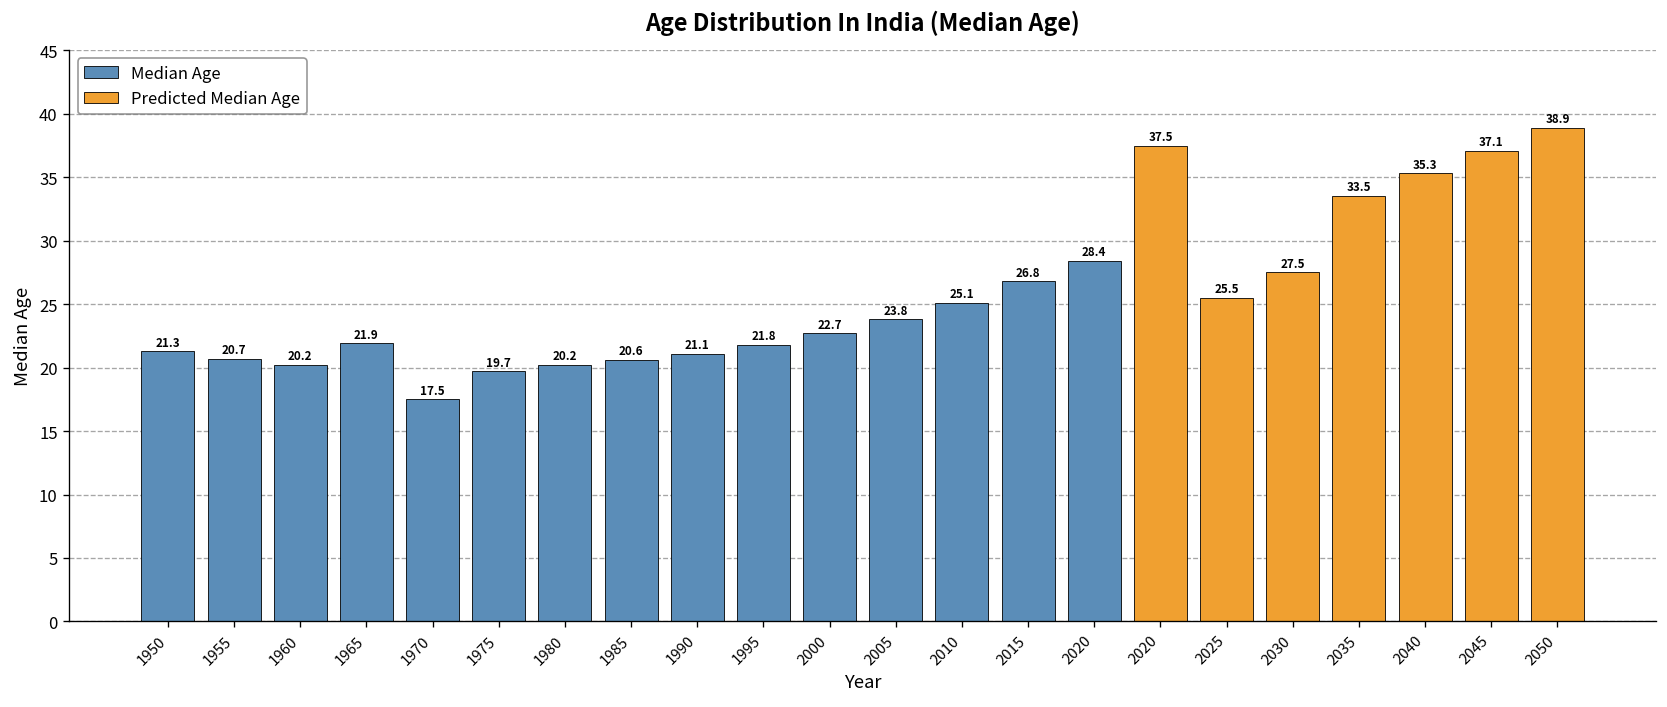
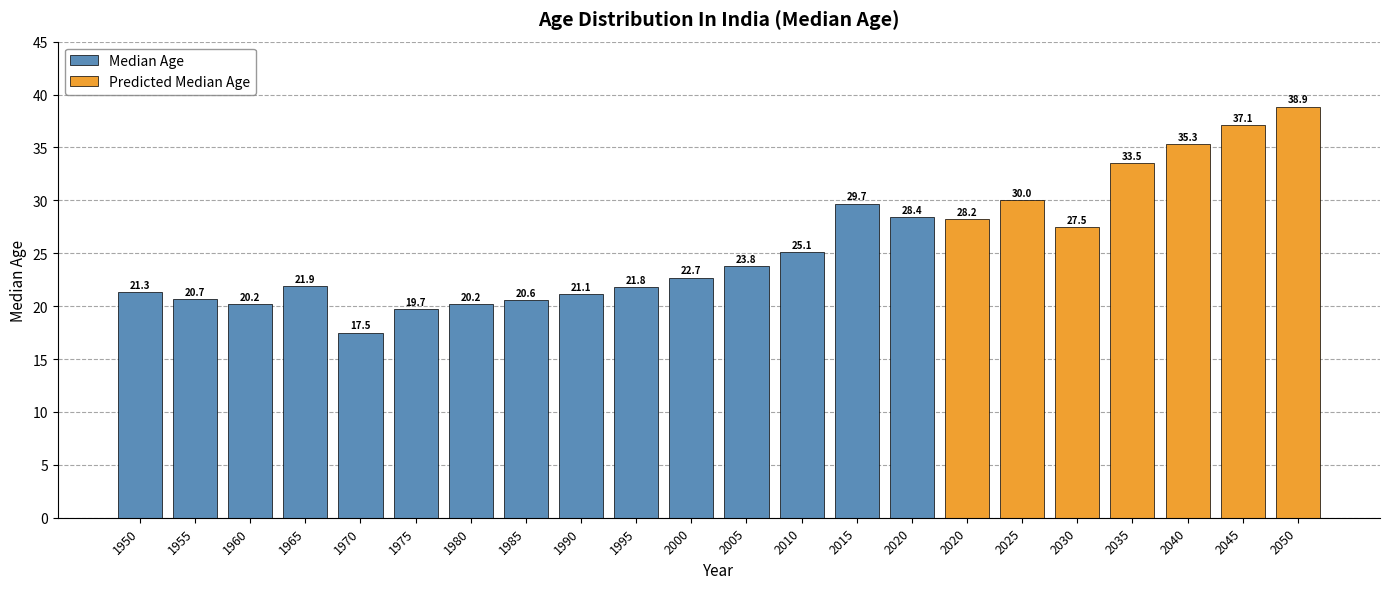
Median Age, 2015: 26.8 -> 29.7
Predicted Median Age, 2020: 37.5 -> 28.2
Predicted Median Age, 2025: 25.5 -> 30.0
